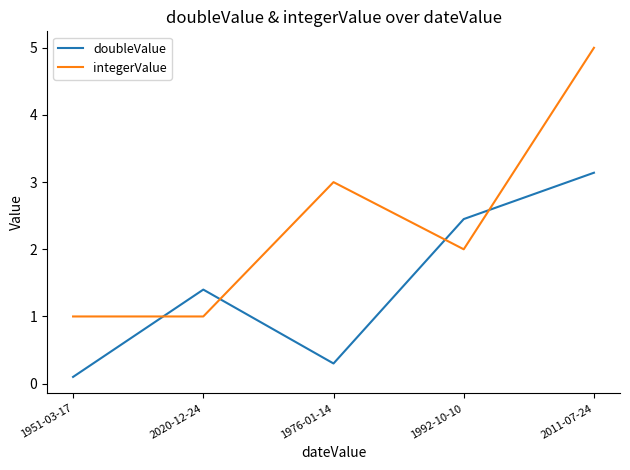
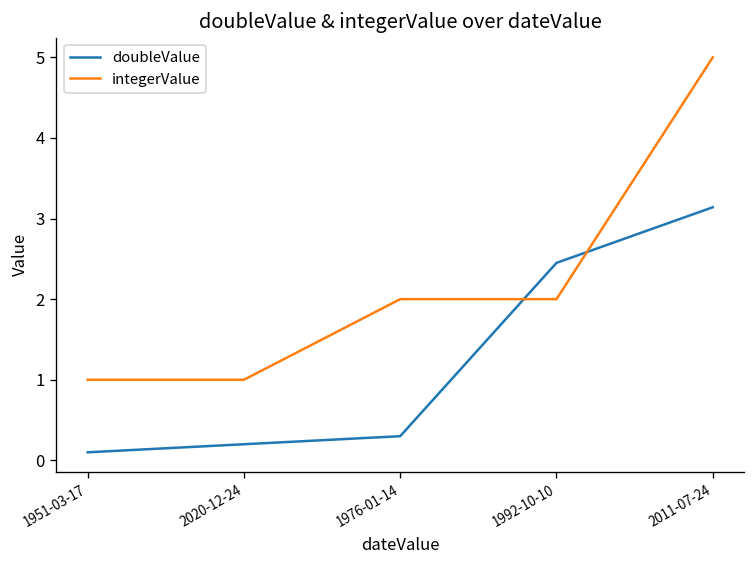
doubleValue, 2020-12-24: 1.4 -> 0.2
integerValue, 1976-01-14: 3 -> 2
